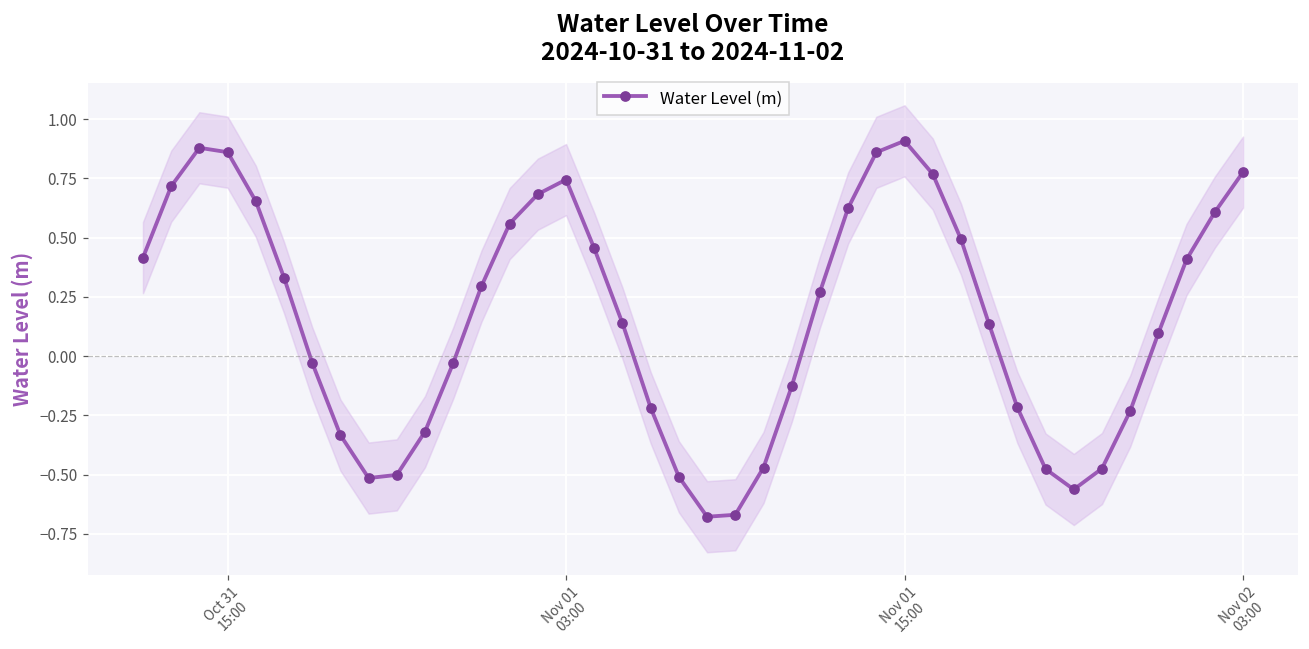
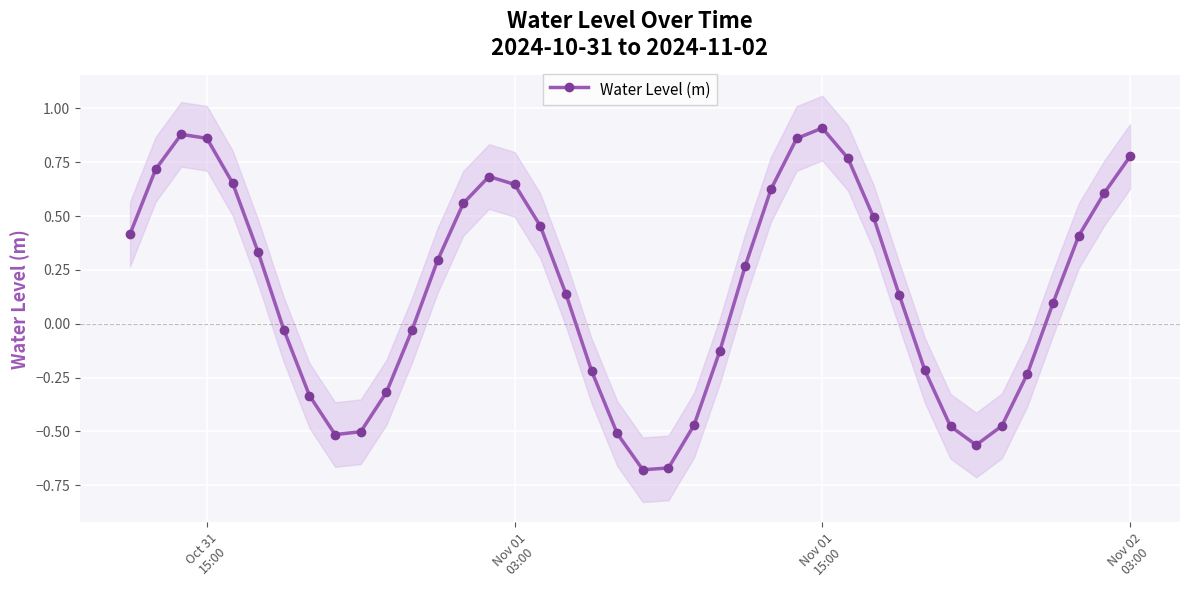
Water Level (m), Nov 01 03:00: 0.75 -> 0.65
